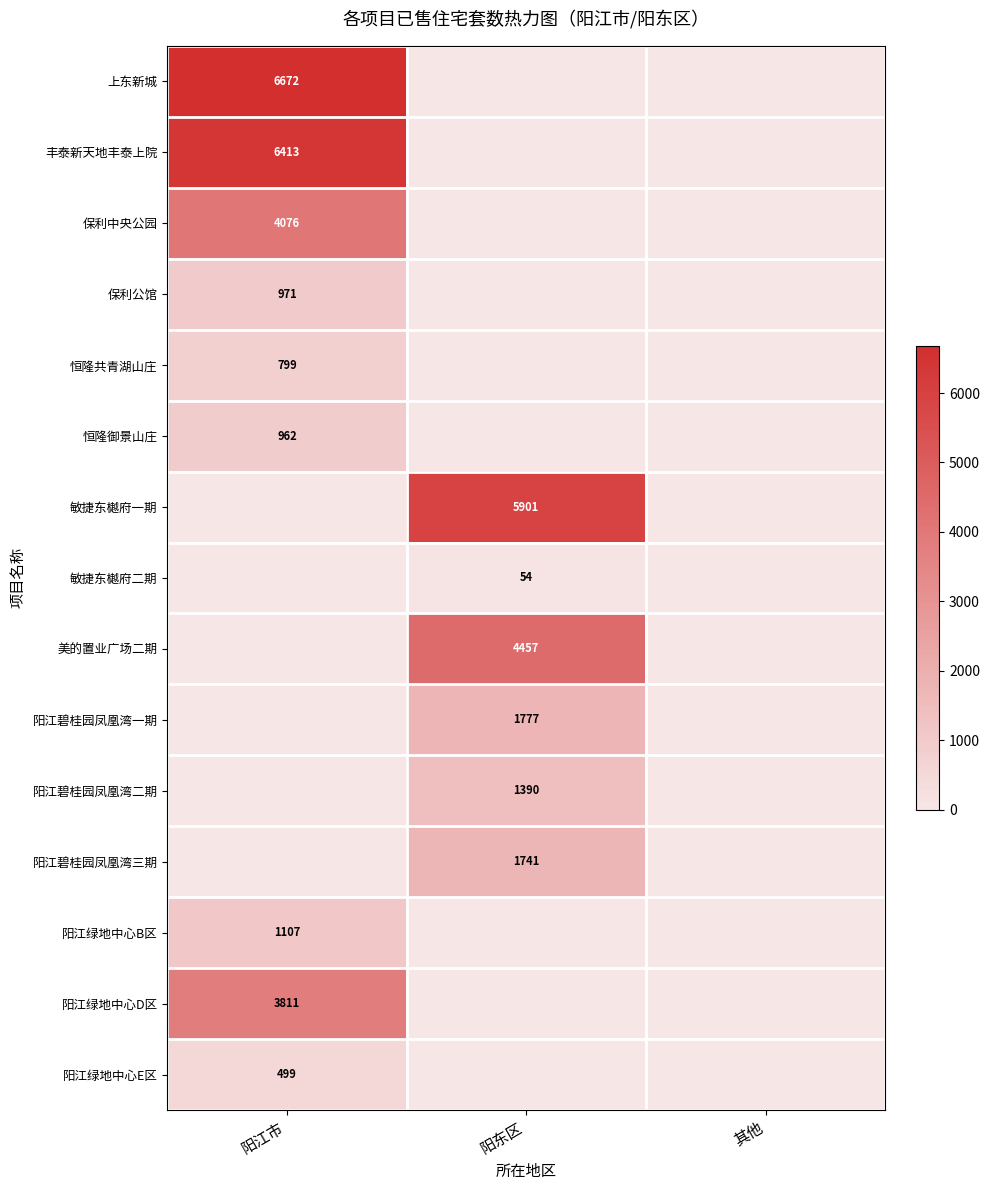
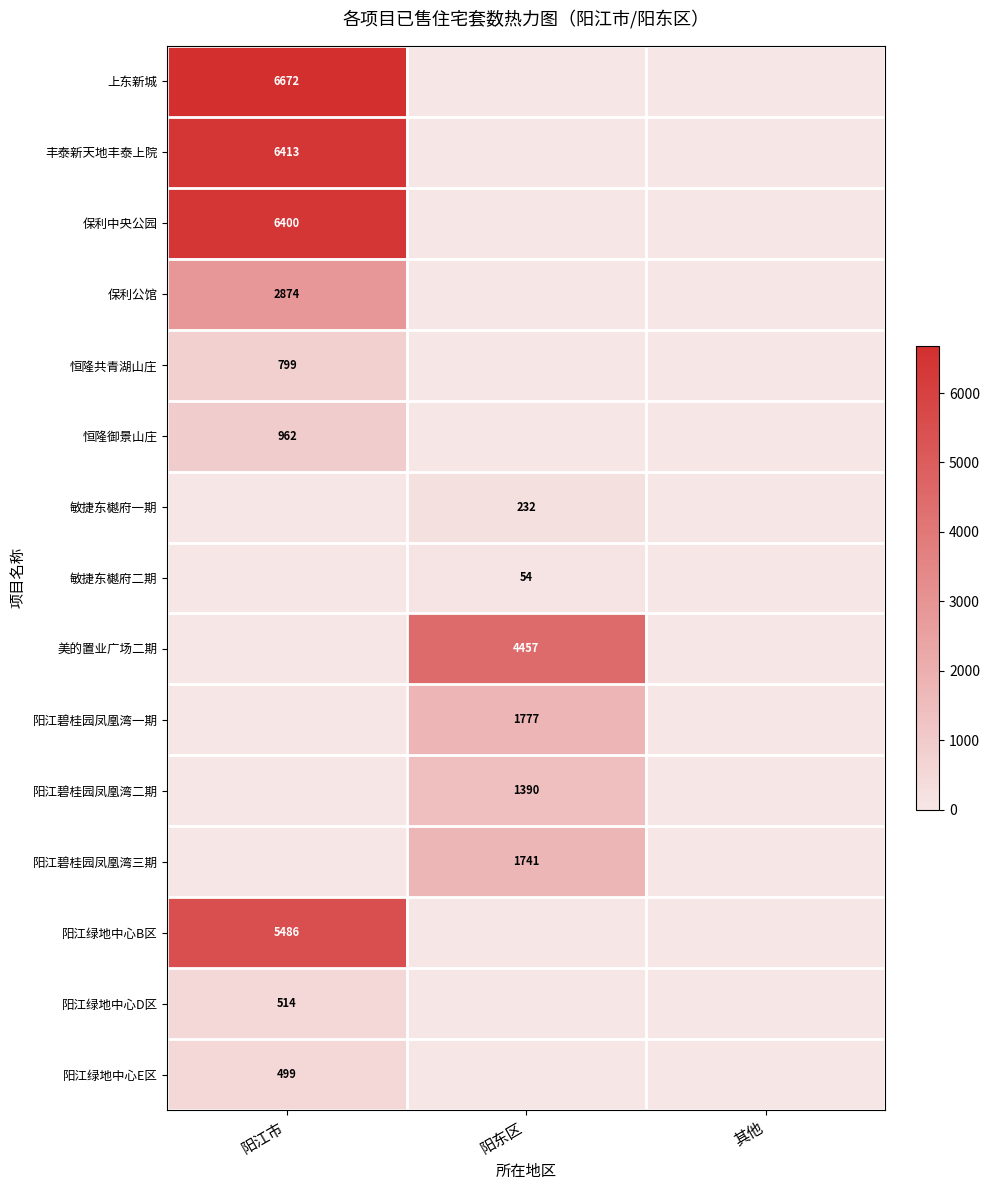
保利中央公园, 阳江市: 4076 -> 6400
保利公馆, 阳江市: 971 -> 2874
敏捷东樾府一期, 阳东区: 5901 -> 232
阳江绿地中心B区, 阳江市: 1107 -> 5486
阳江绿地中心D区, 阳江市: 3811 -> 514
